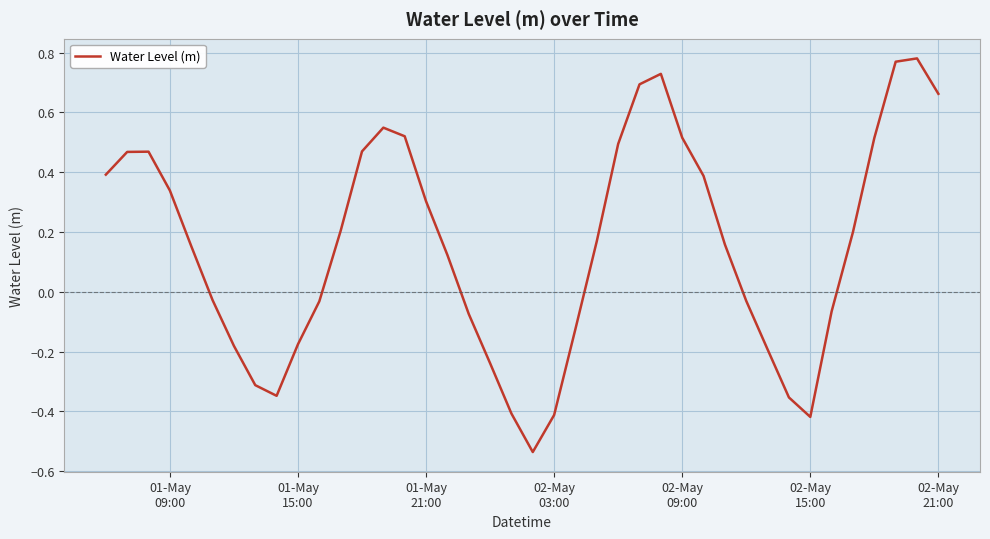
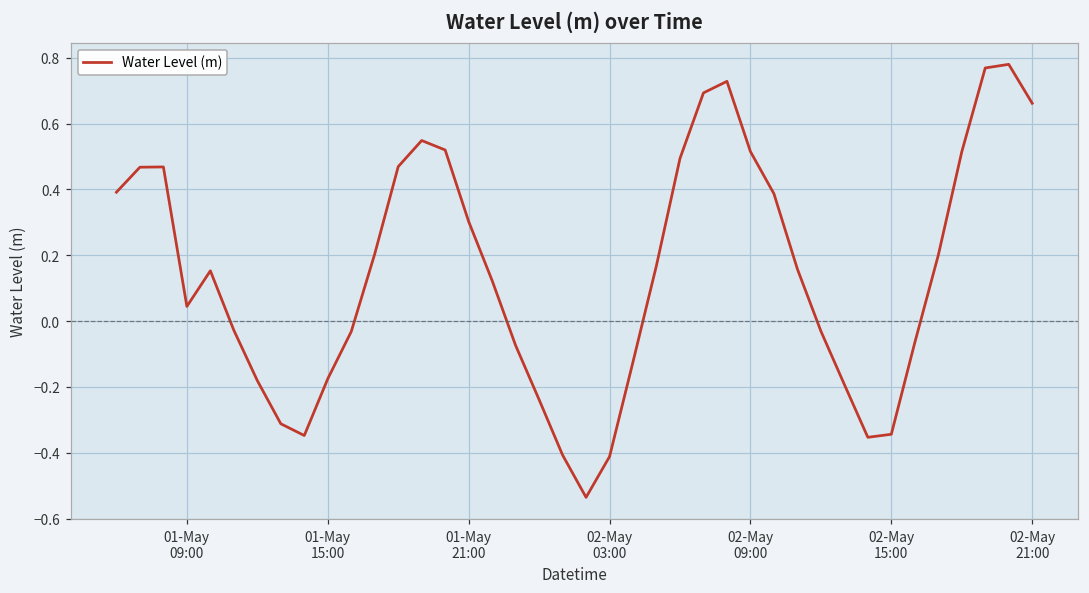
01-May 09:00: 0.34 -> 0.04
02-May 15:00: -0.42 -> -0.34
